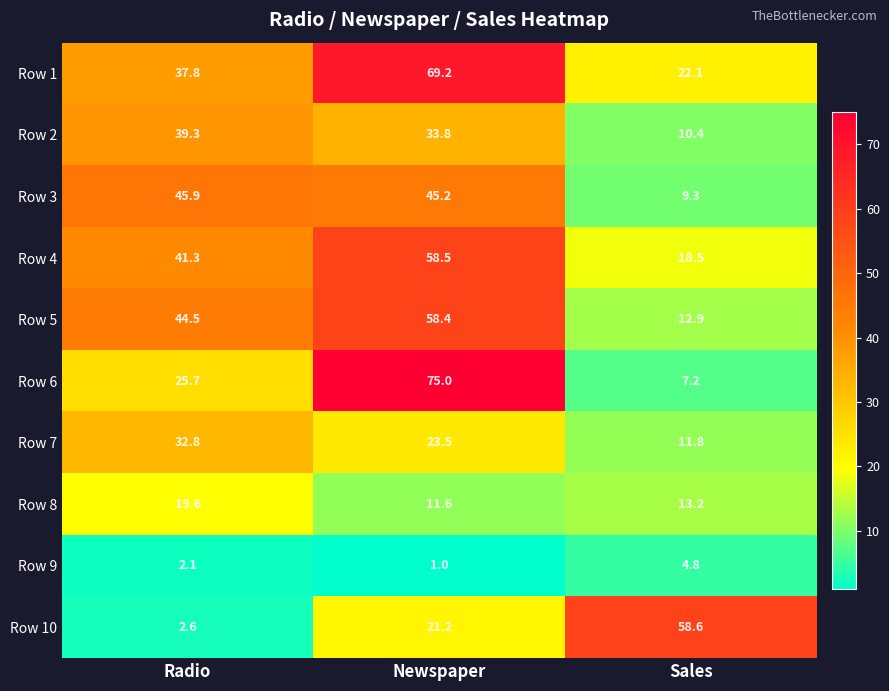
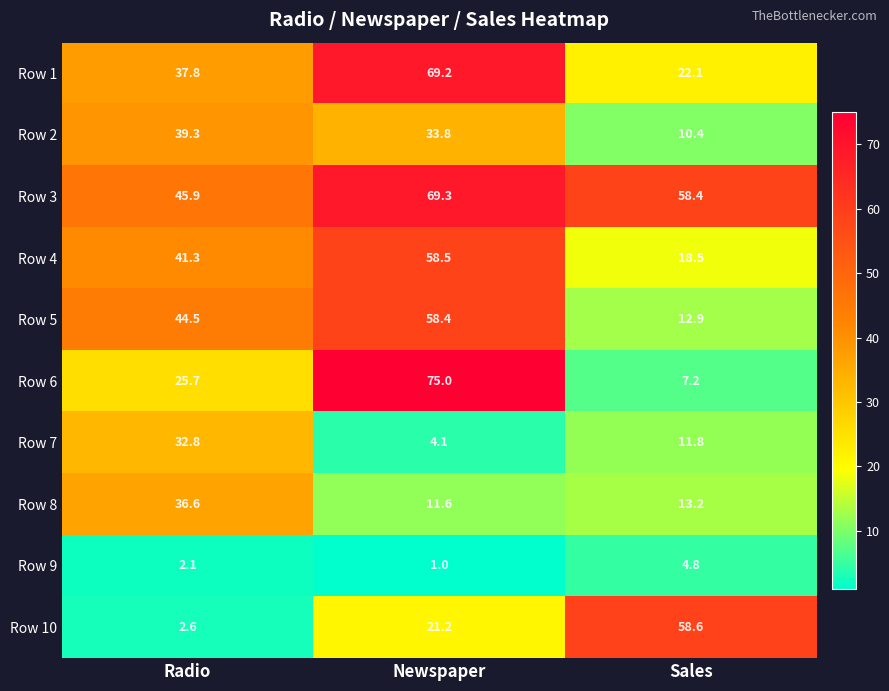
Row 3, Newspaper: 45.2 -> 69.3
Row 3, Sales: 9.3 -> 58.4
Row 7, Newspaper: 23.5 -> 4.1
Row 8, Radio: 19.6 -> 36.6
